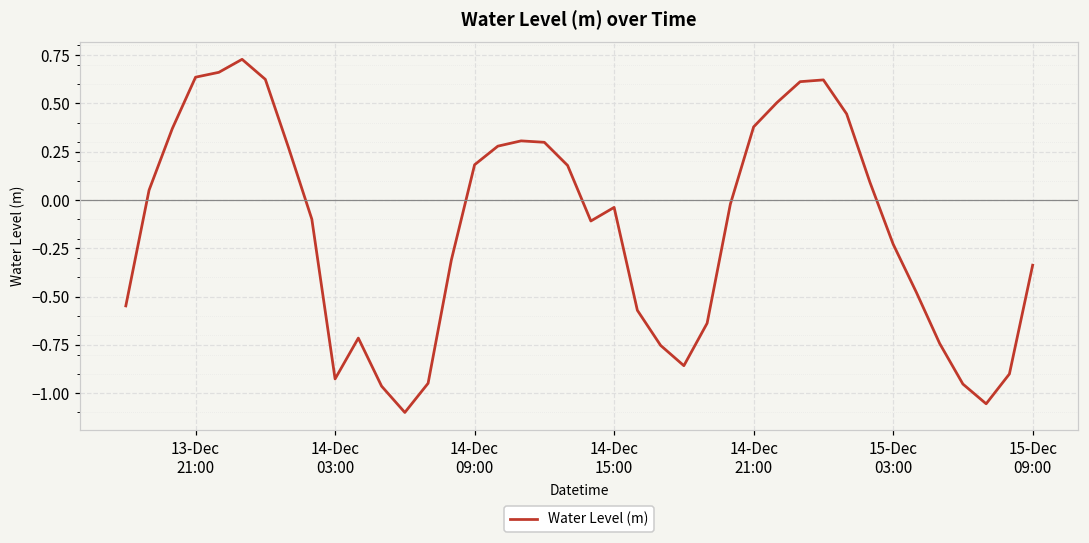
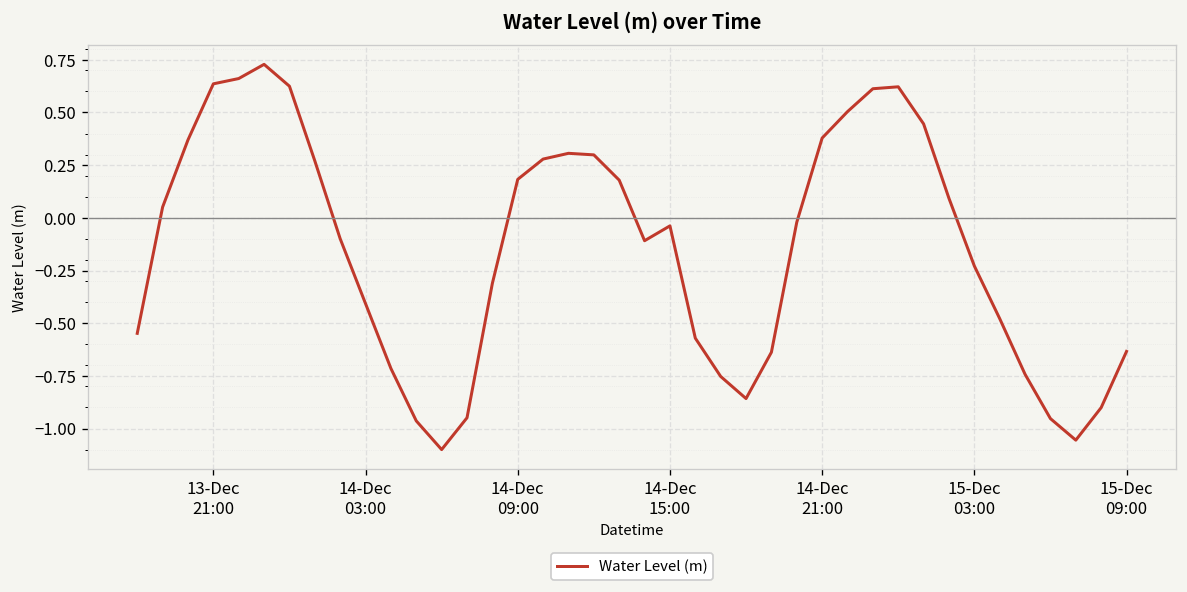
14-Dec 03:00: -0.93 -> -0.41
15-Dec 09:00: -0.34 -> -0.63
